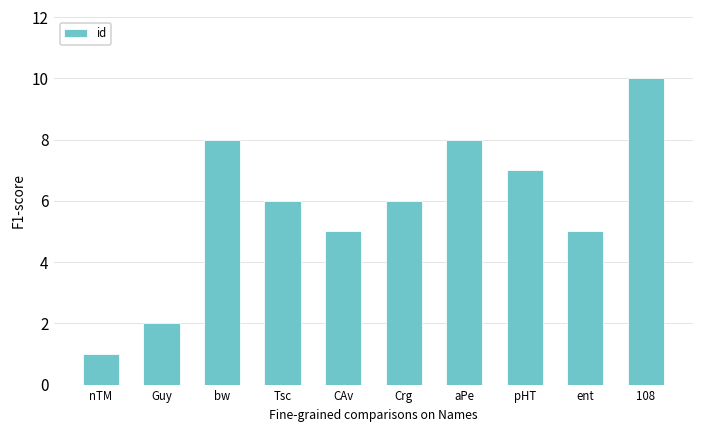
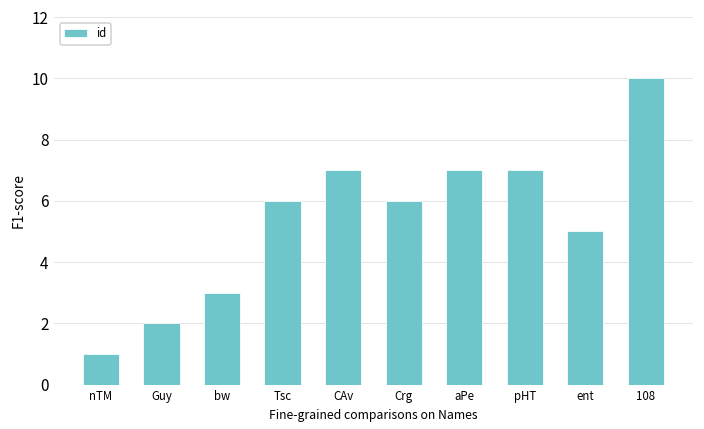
bw: 8 -> 3
CAv: 5 -> 7
aPe: 8 -> 7
